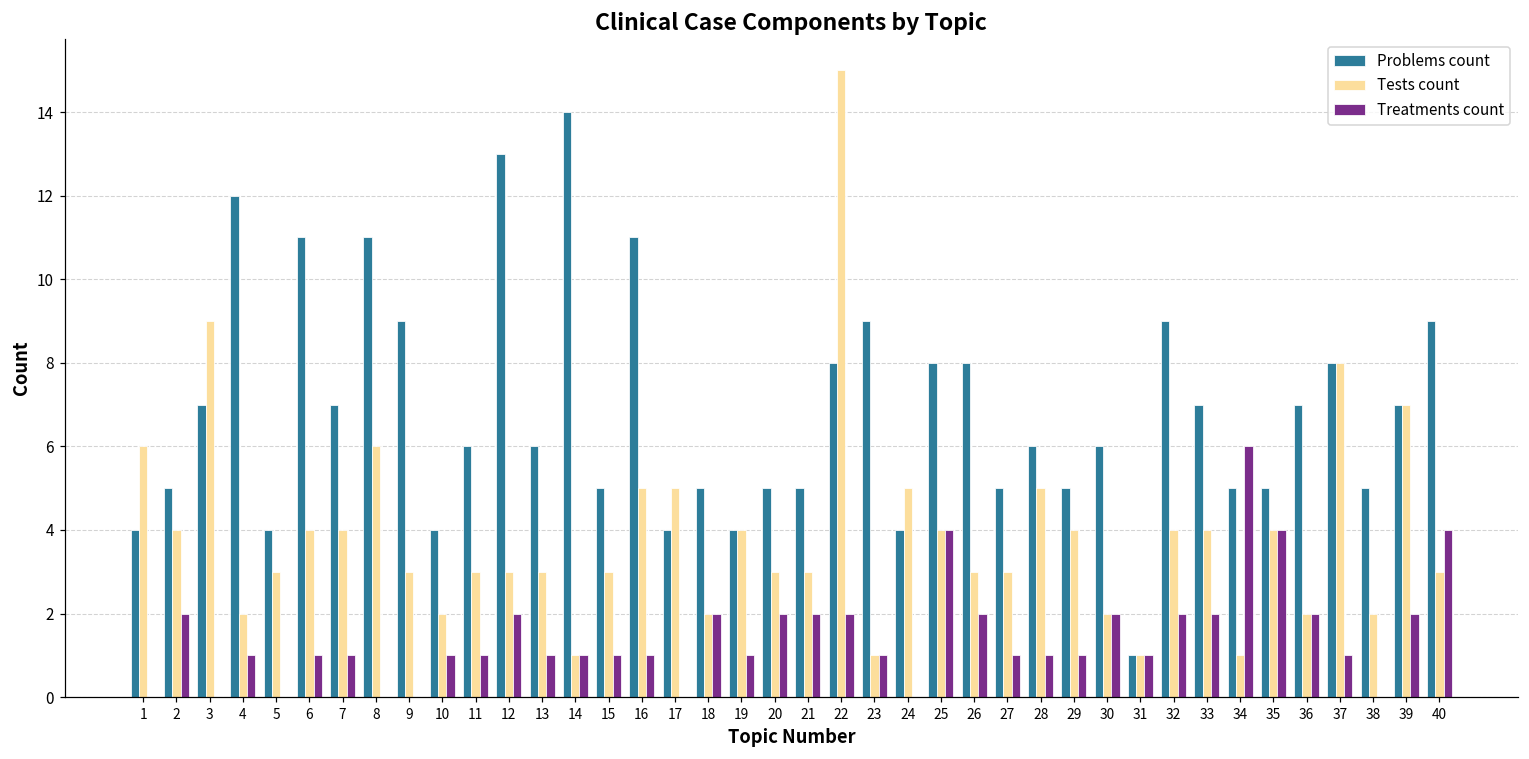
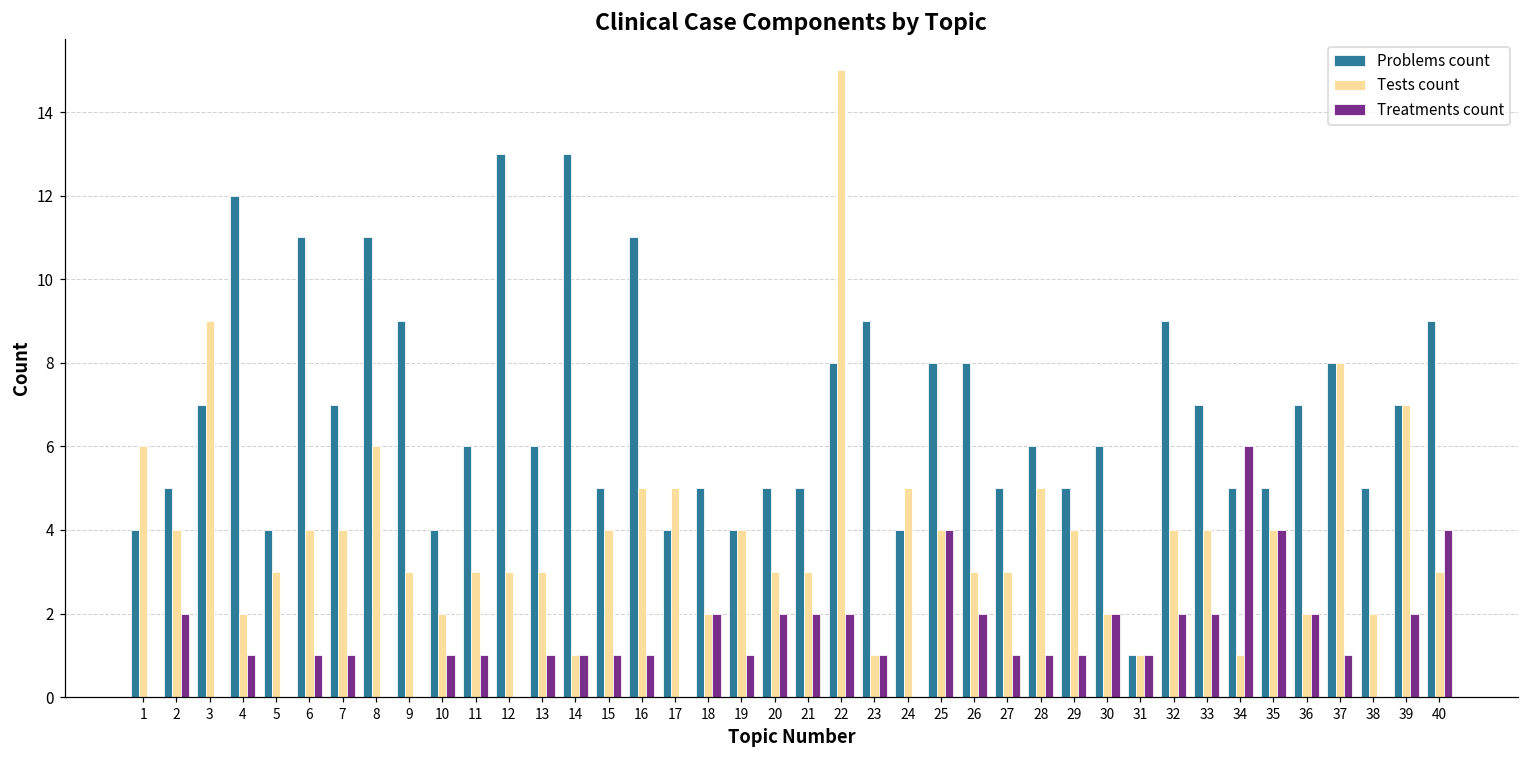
Treatments count, 12: 2 -> 0
Problems count, 14: 14 -> 13
Tests count, 15: 3 -> 4
